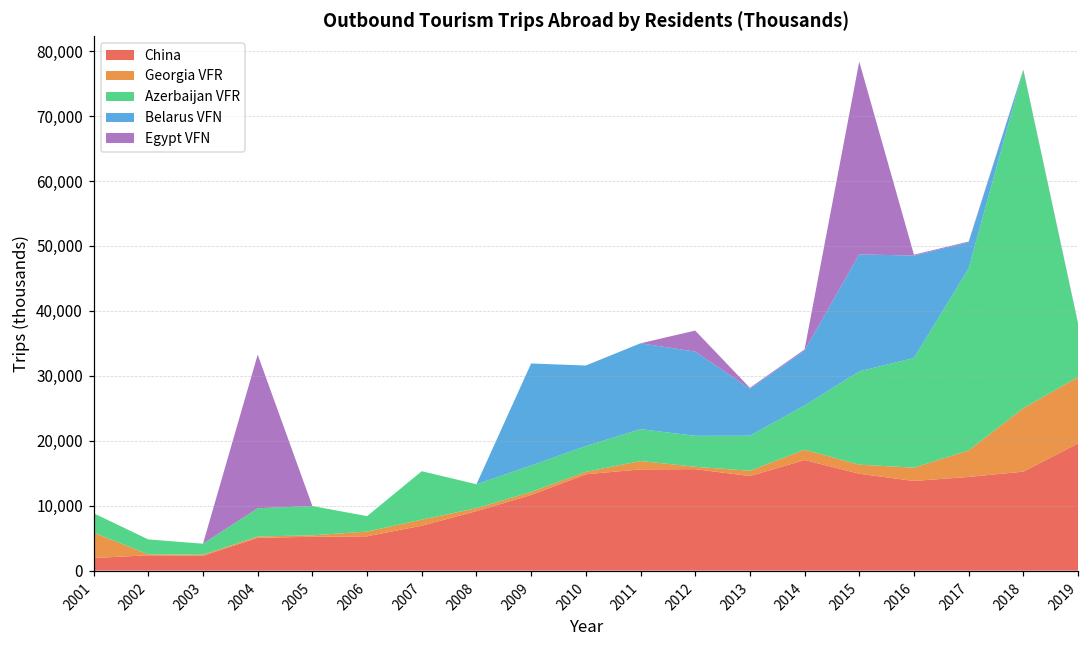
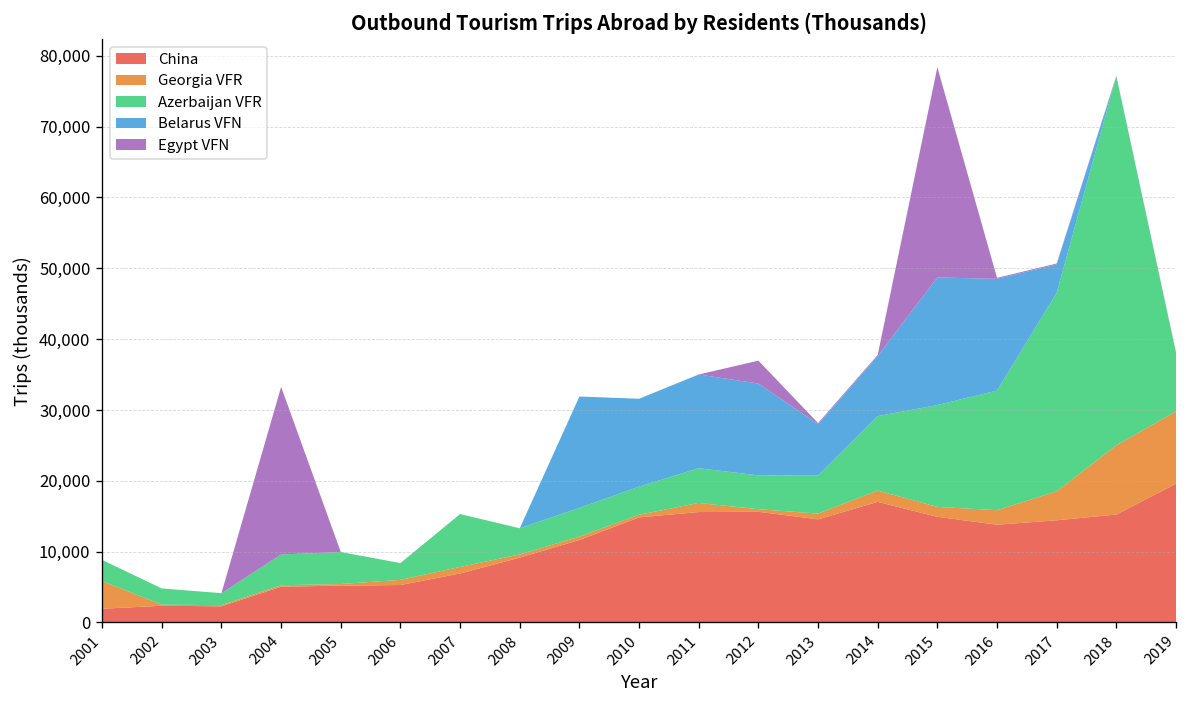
Azerbaijan VFR, 2014: 7,000 -> 11,000
